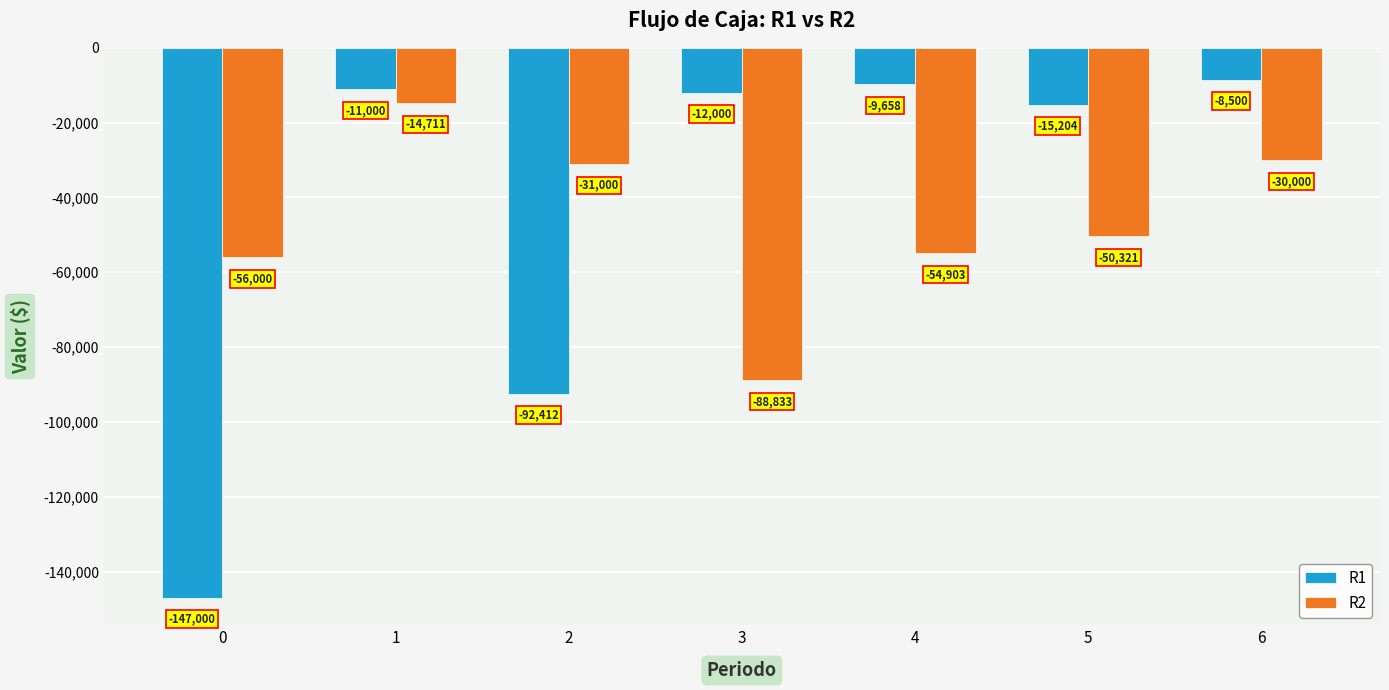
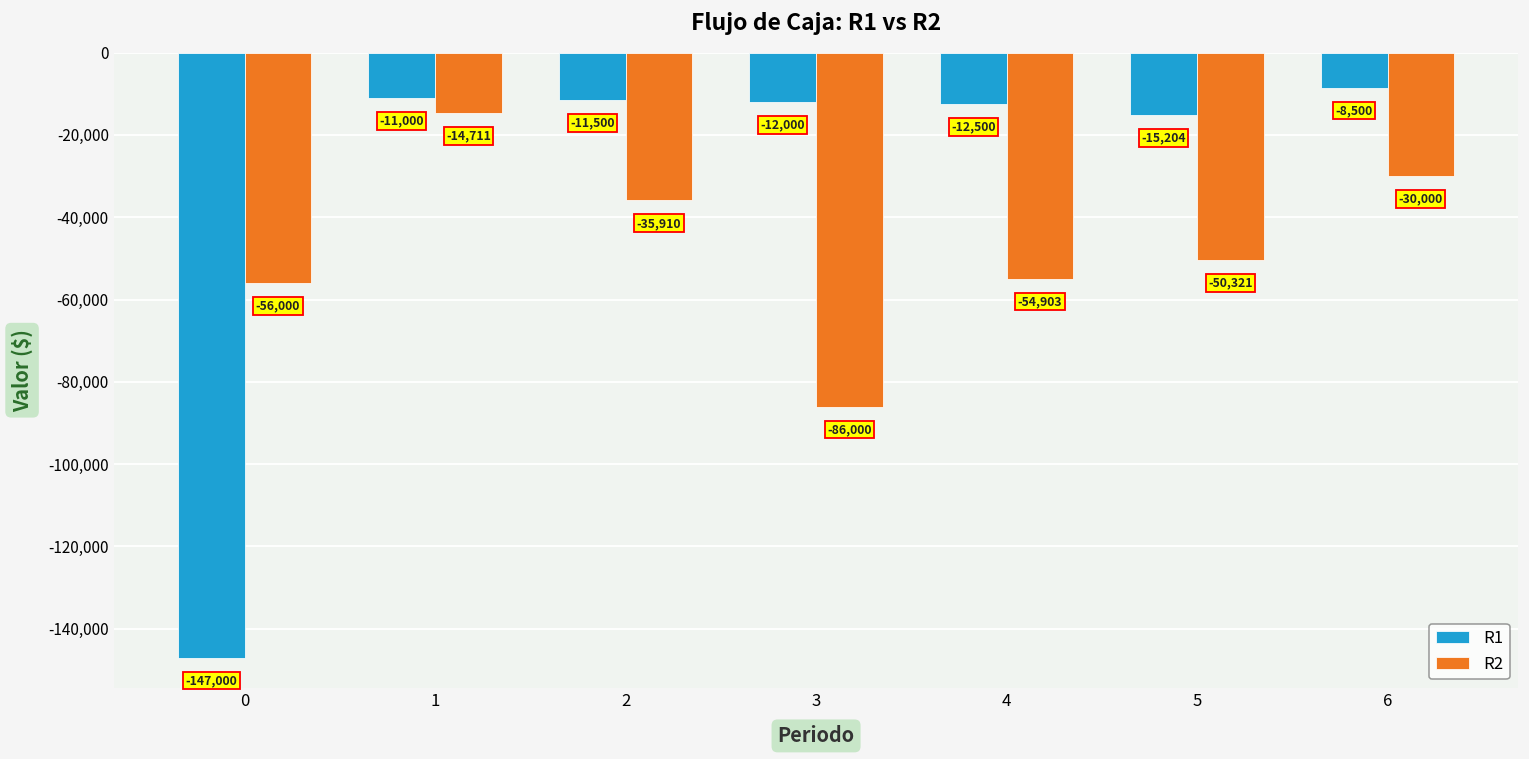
R1, 2: -92,412 -> -11,500
R2, 2: -31,000 -> -35,910
R2, 3: -88,833 -> -86,000
R1, 4: -9,658 -> -12,500
